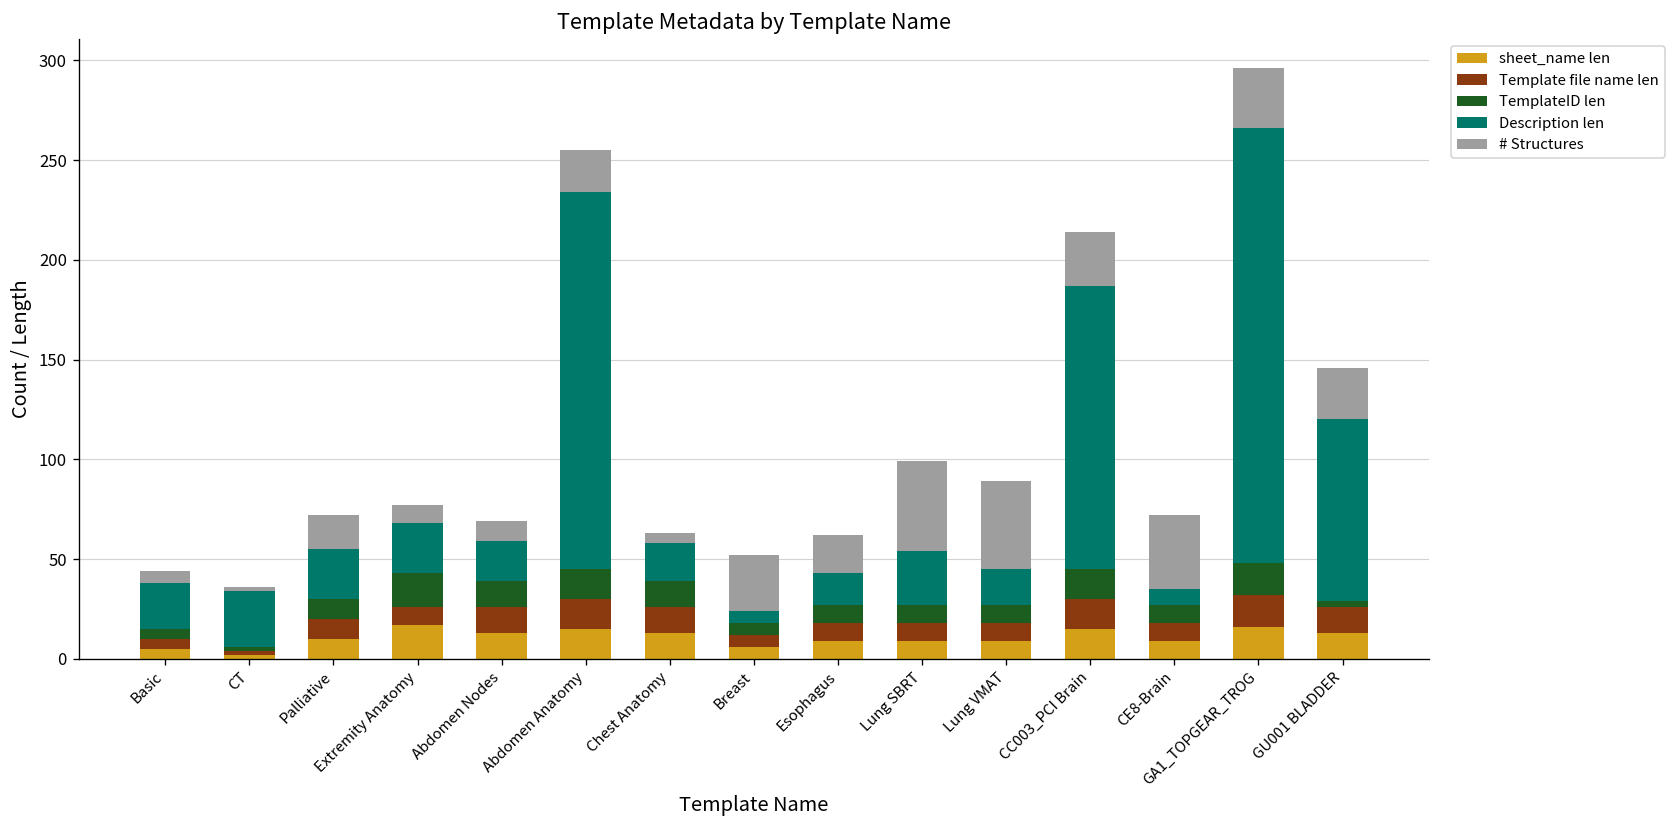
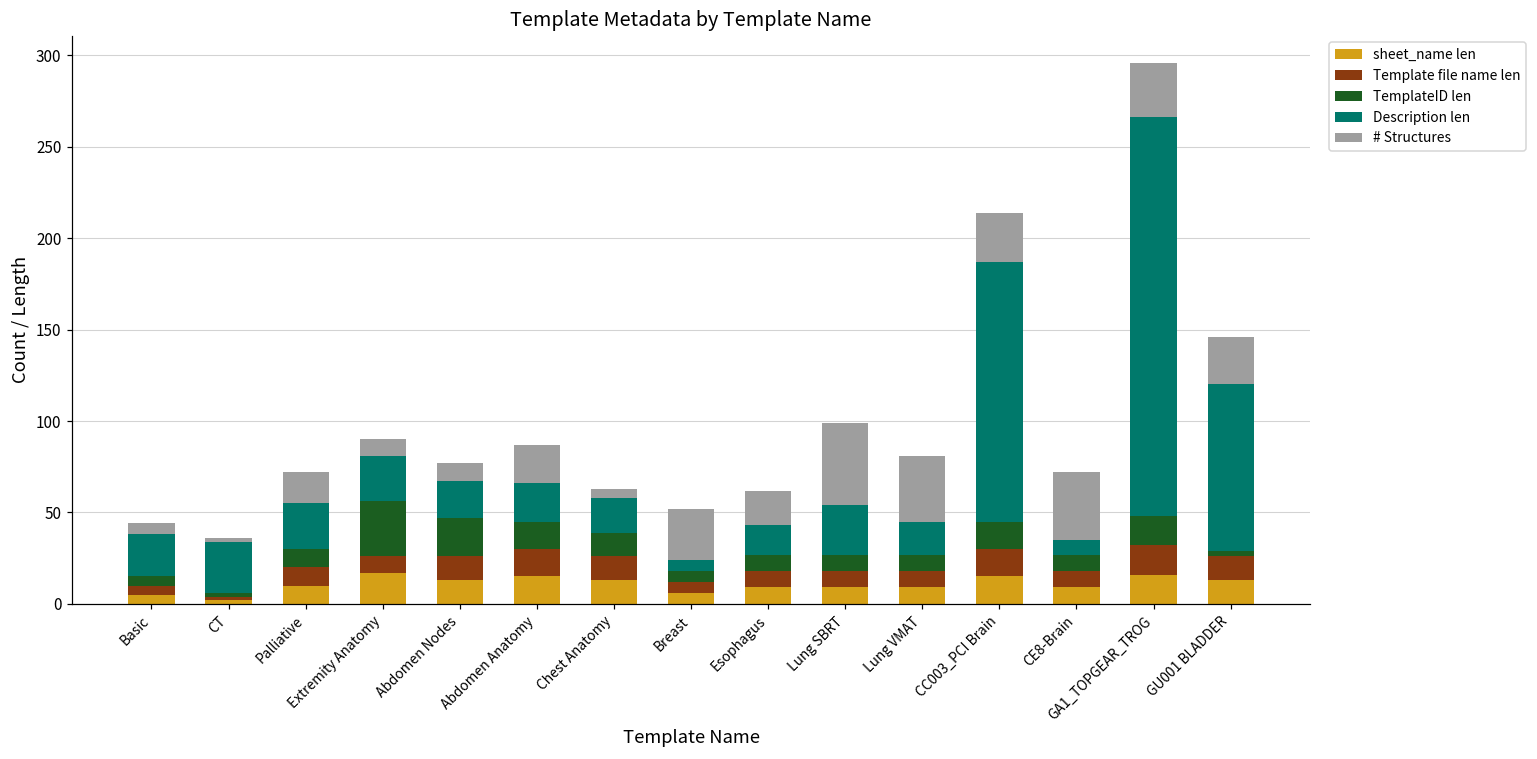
TemplateID len, Extremity Anatomy: 17 -> 30
TemplateID len, Abdomen Nodes: 13 -> 21
Description len, Abdomen Anatomy: 189 -> 21
# Structures, Lung VMAT: 44 -> 36
